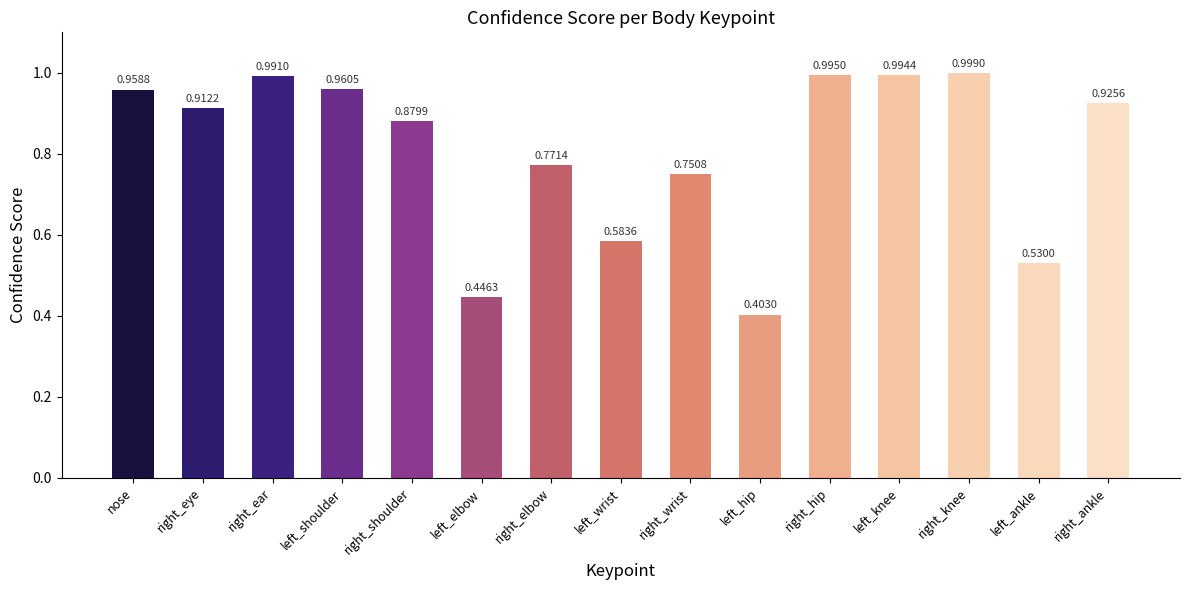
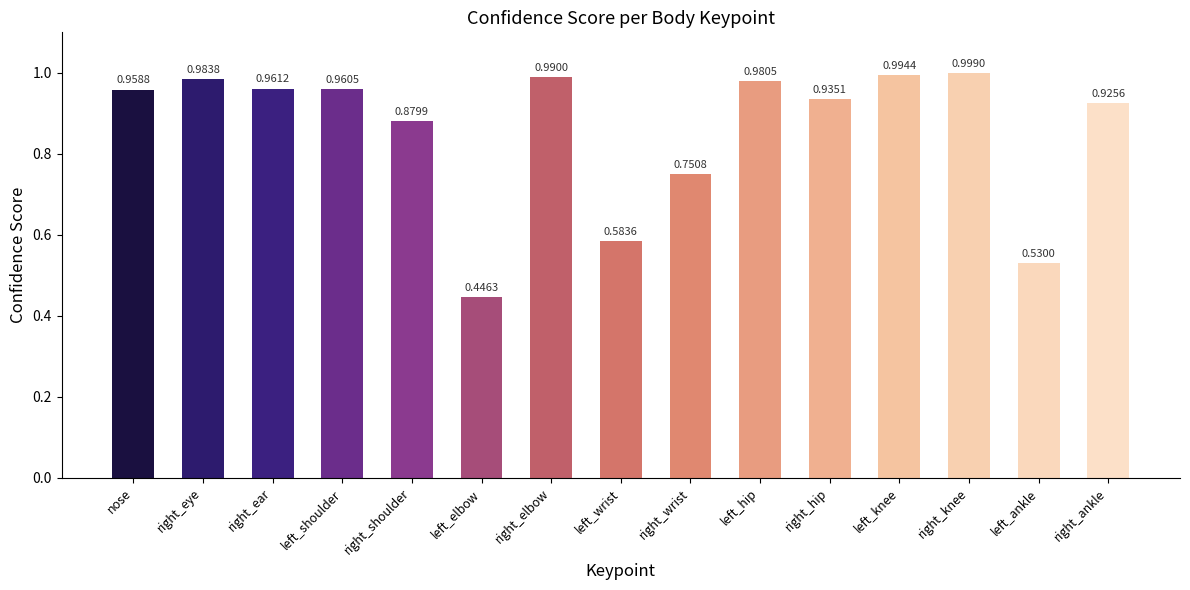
right_eye: 0.9122 -> 0.9838
right_ear: 0.9910 -> 0.9612
right_elbow: 0.7714 -> 0.9900
left_hip: 0.4030 -> 0.9805
right_hip: 0.9950 -> 0.9351
